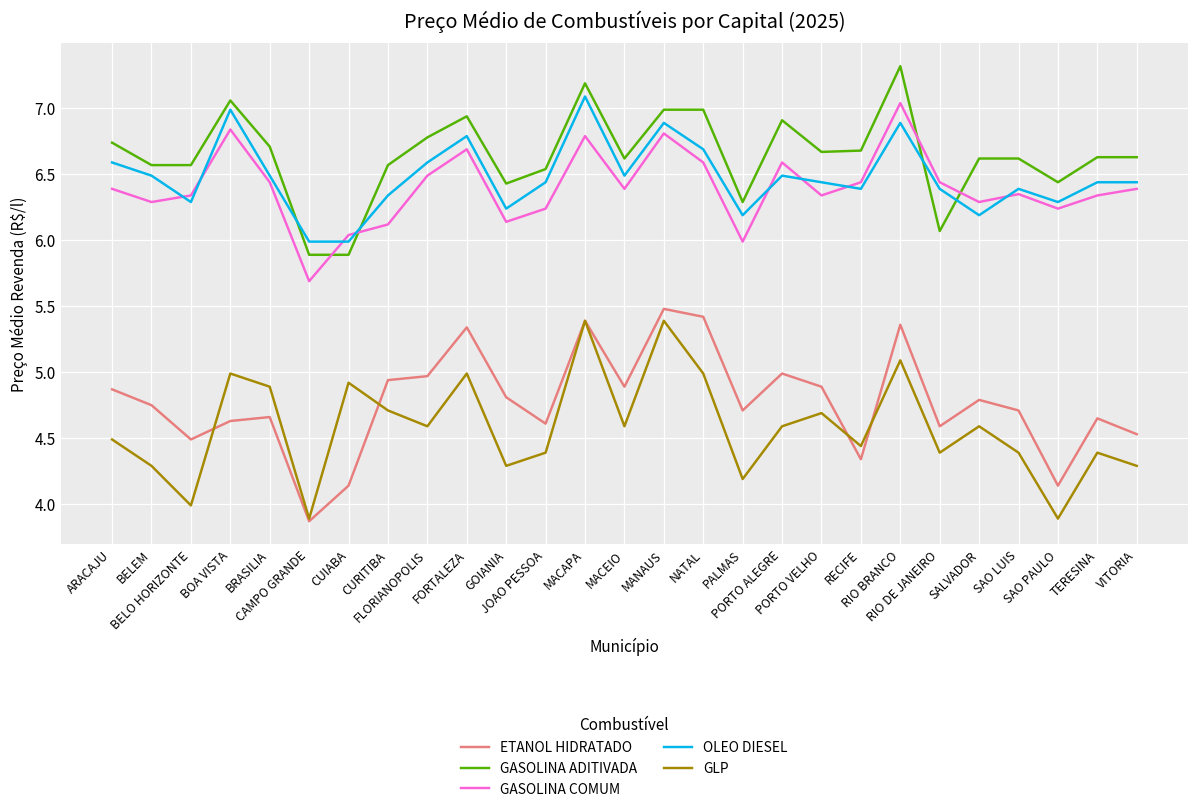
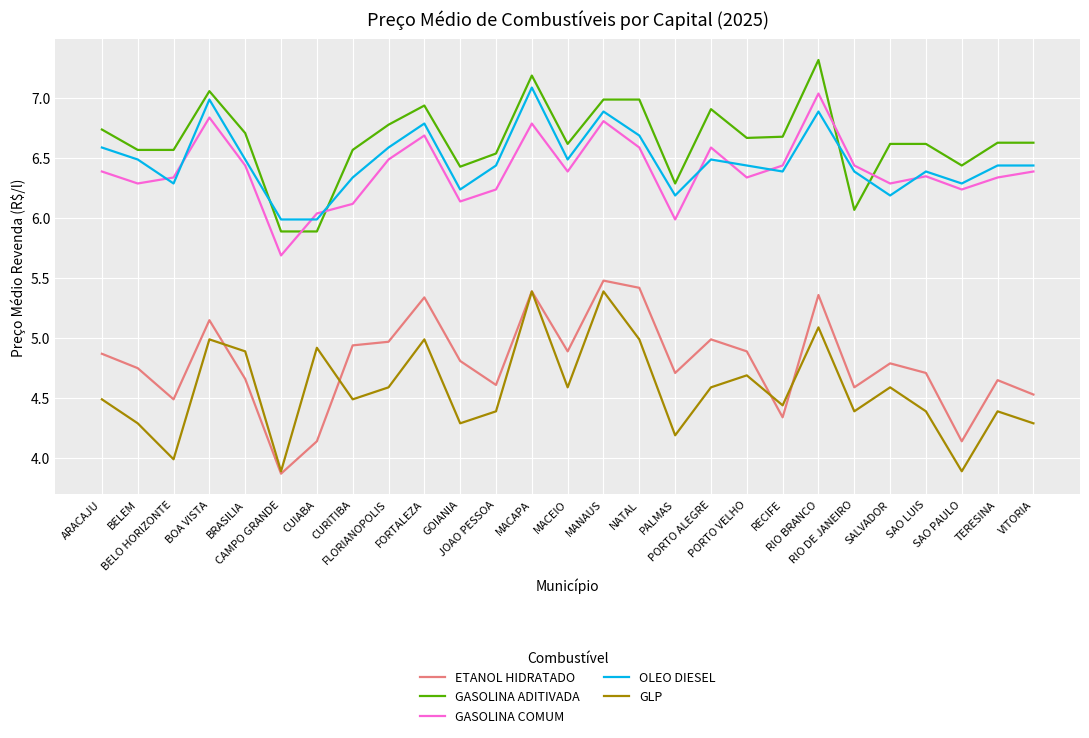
ETANOL HIDRATADO, BOA VISTA: 4.63 -> 5.15
GLP, CURITIBA: 4.71 -> 4.49
